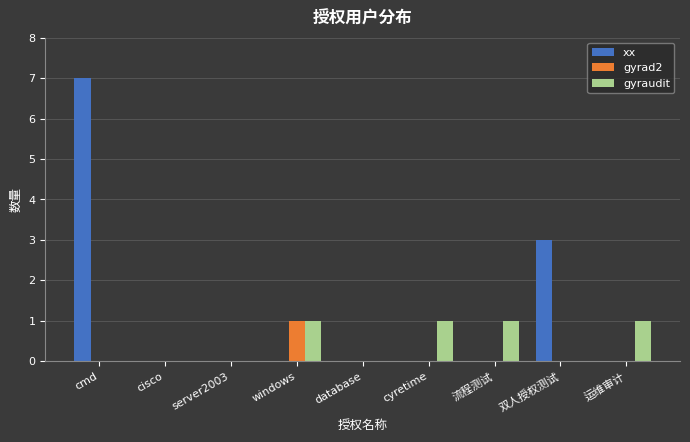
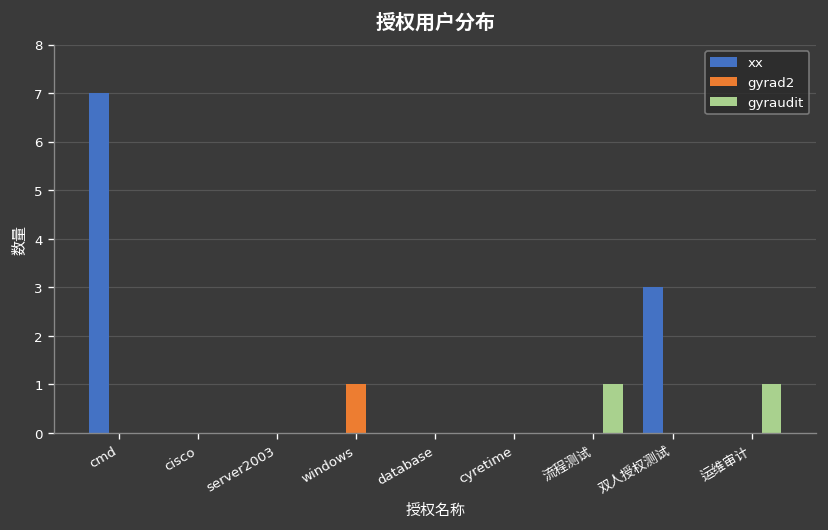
gyraudit, windows: 1 -> 0
gyraudit, cyretime: 1 -> 0
